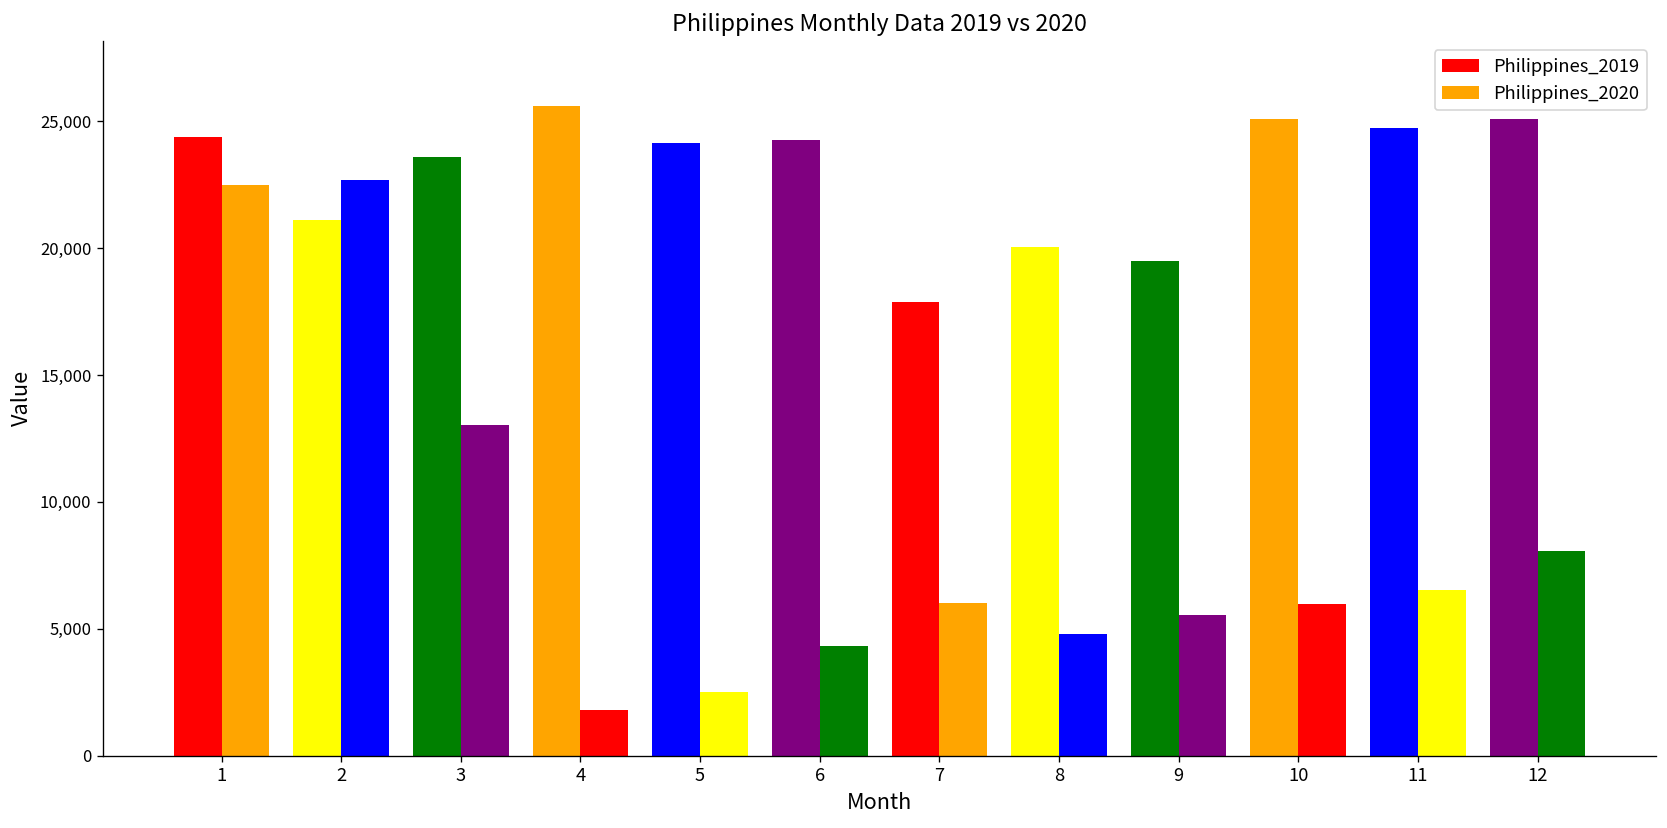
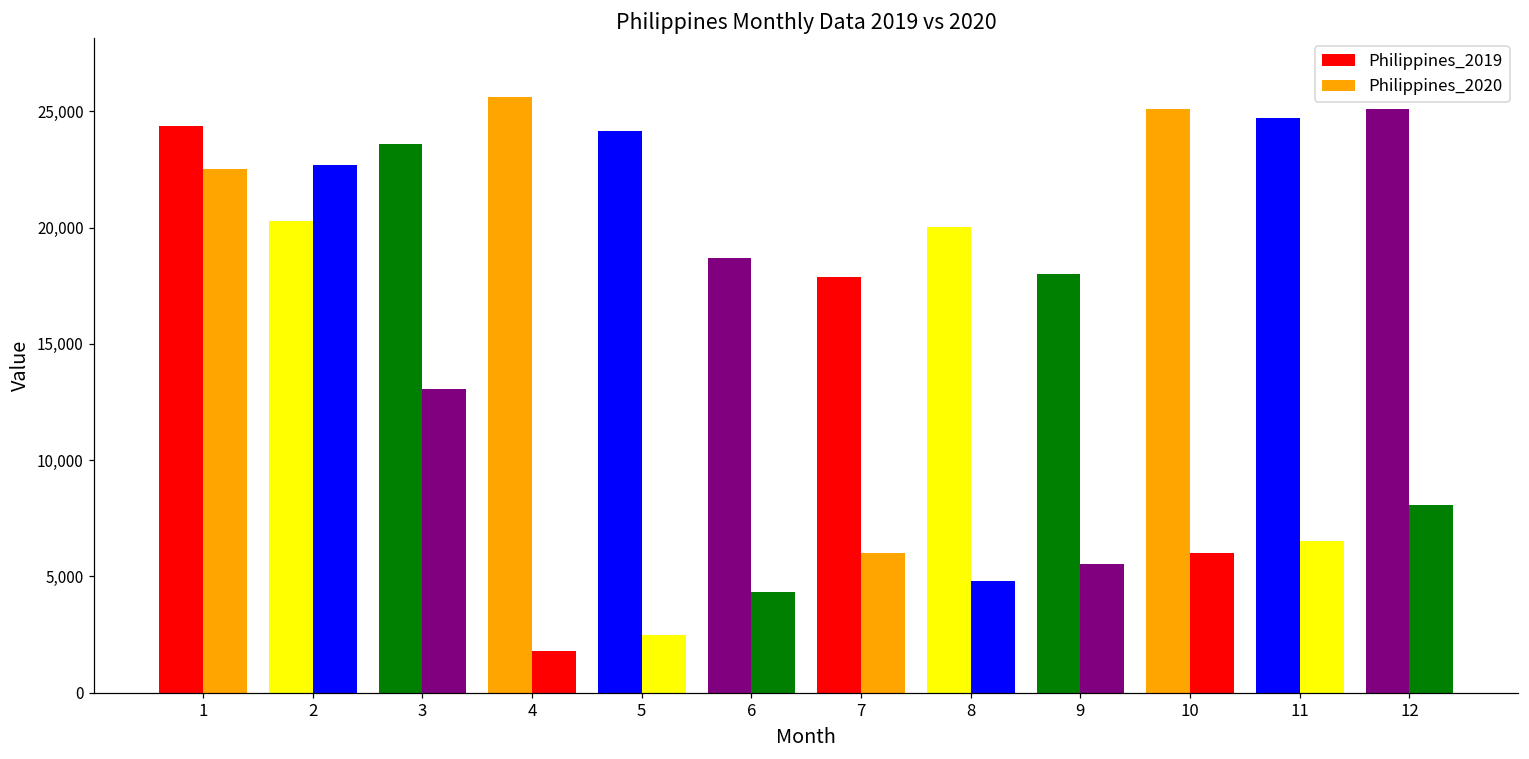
Philippines_2019, 2: 21,100 -> 20,300
Philippines_2019, 6: 24,300 -> 18,700
Philippines_2019, 9: 19,500 -> 18,000
